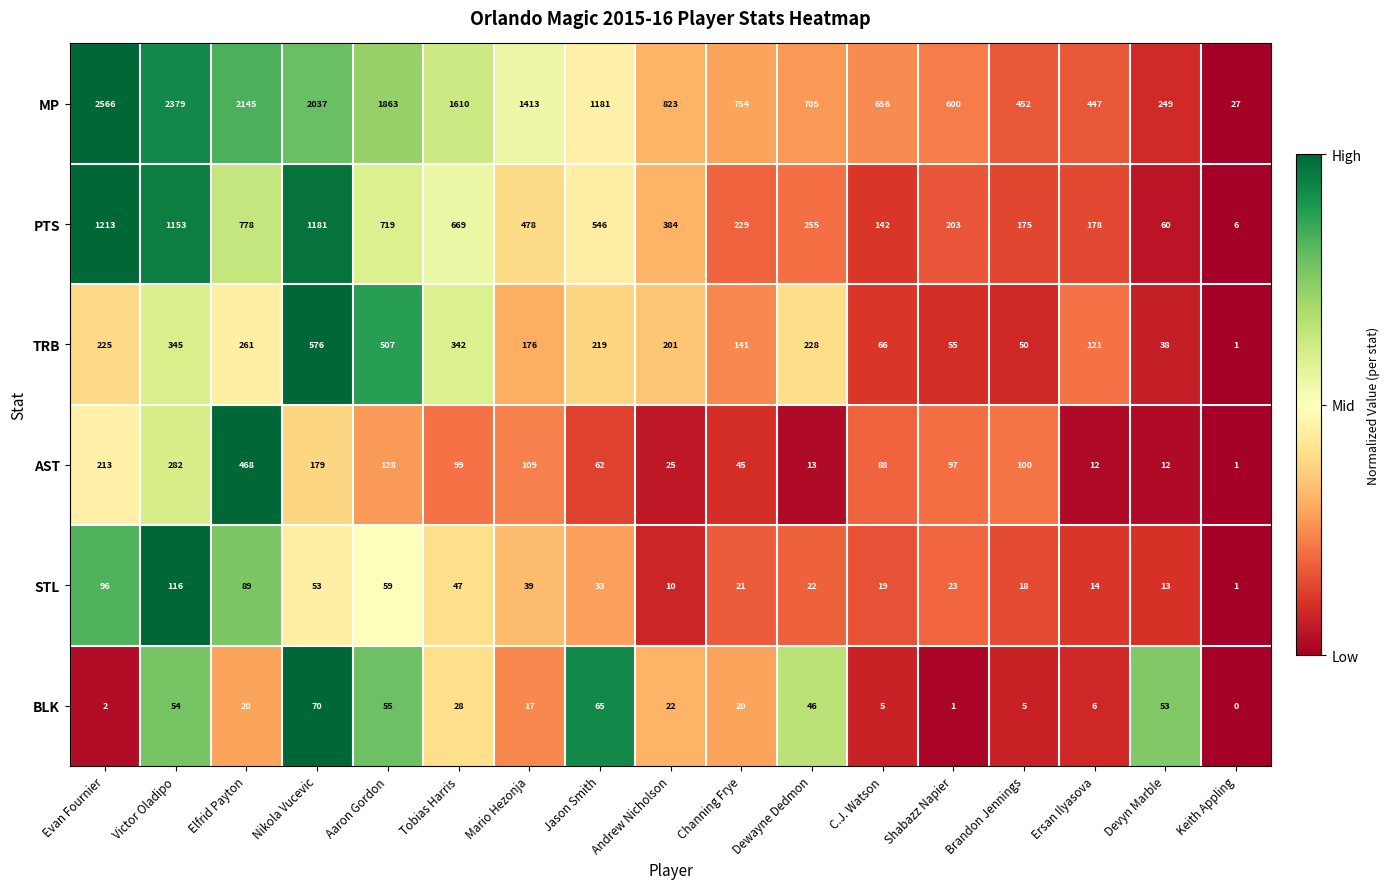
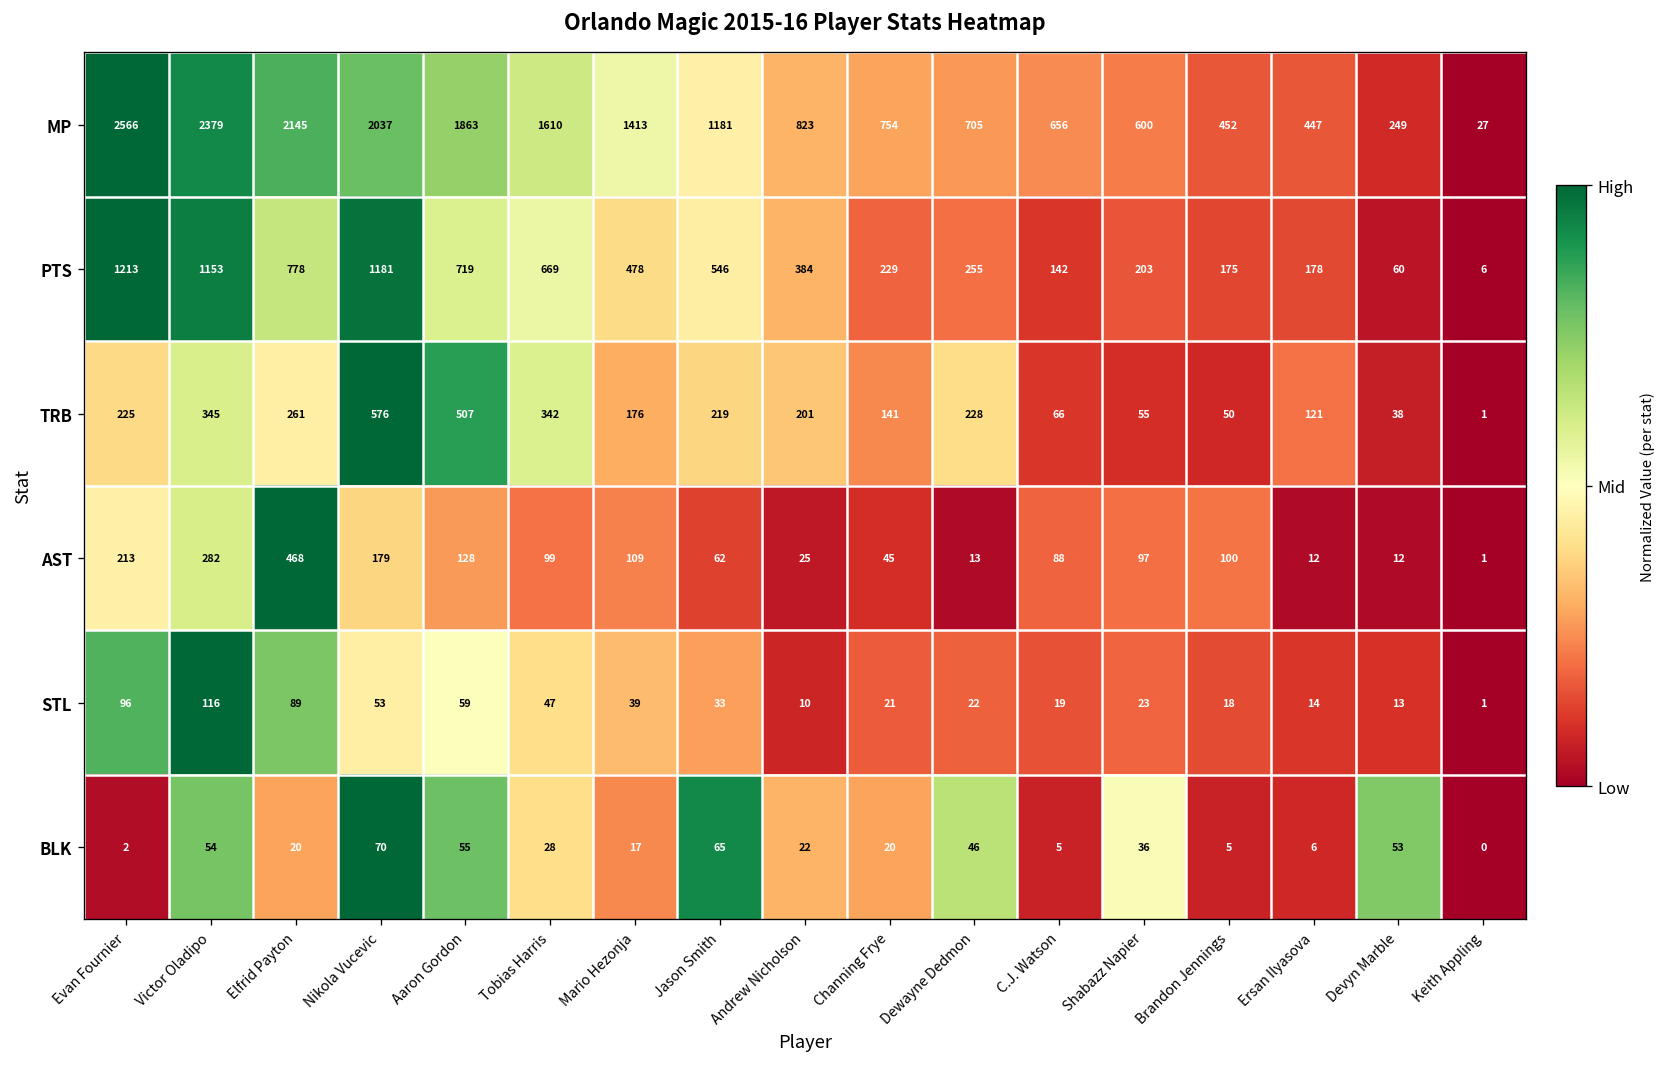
BLK, Shabazz Napier: 1 -> 36
